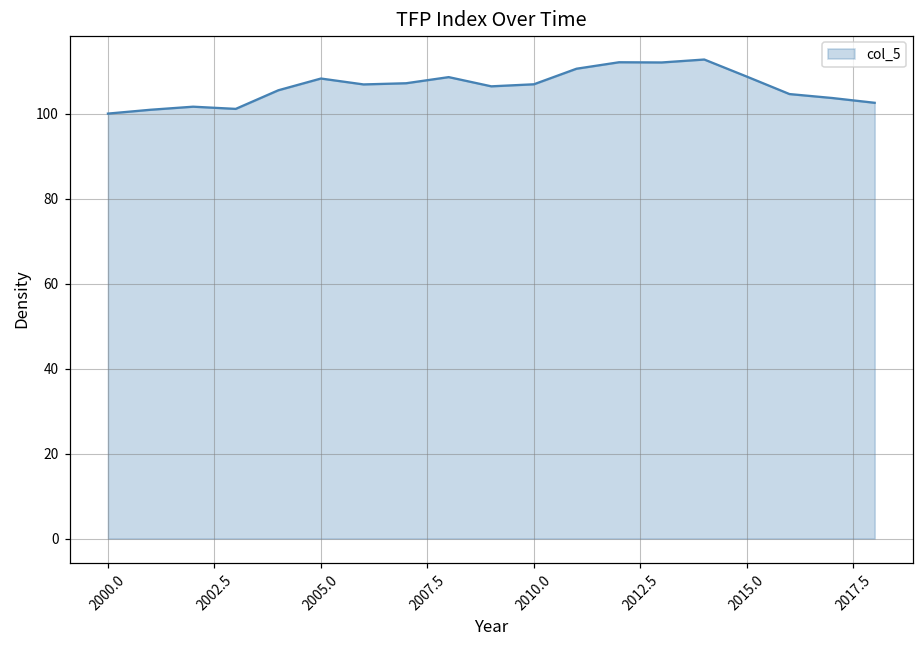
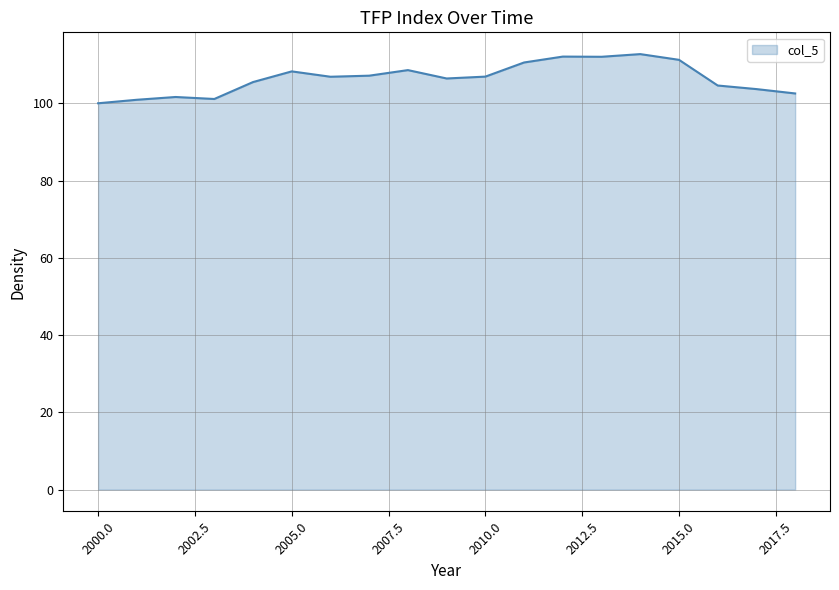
2015.0: 109 -> 111
